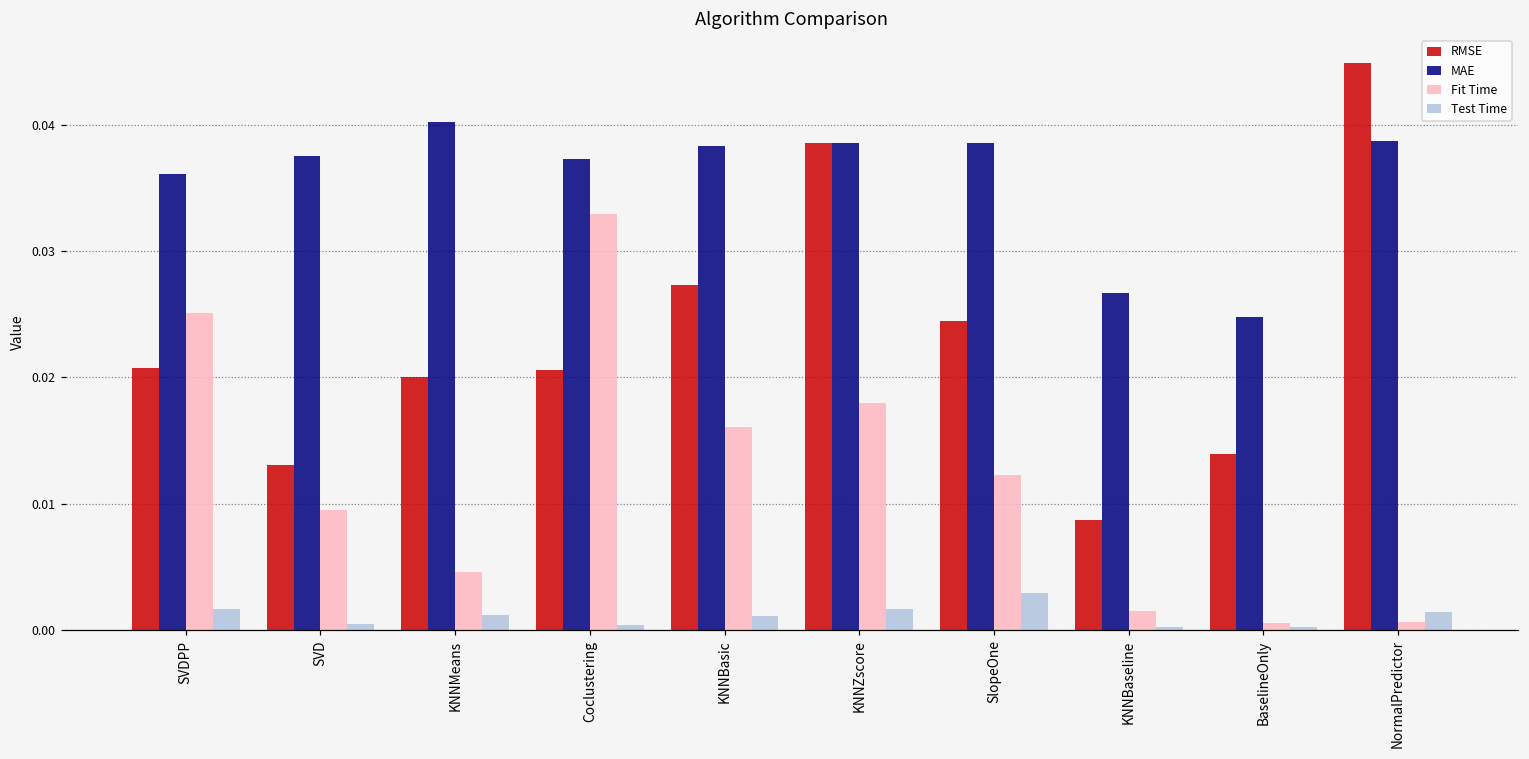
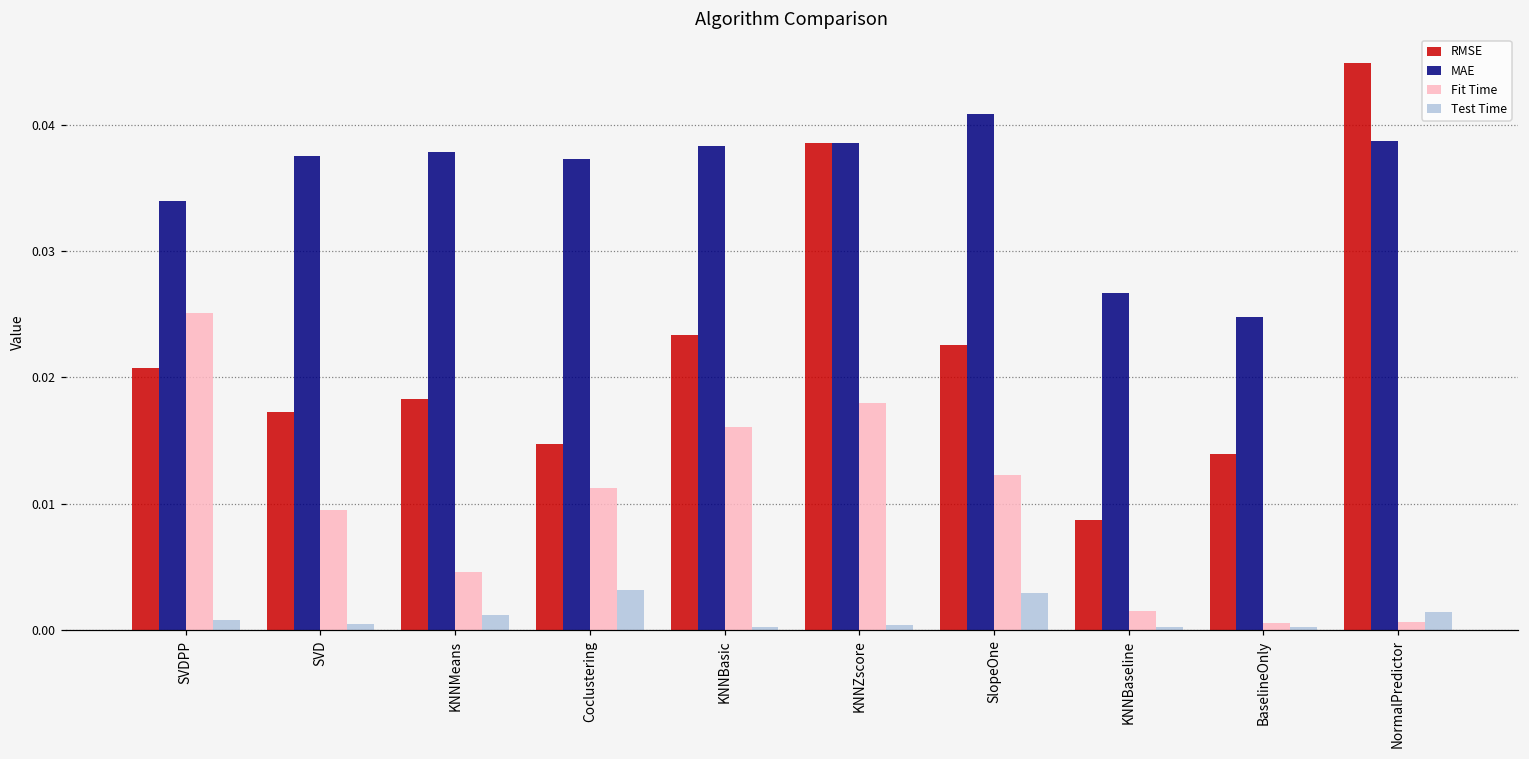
MAE, SVDPP: 0.0361 -> 0.0340
Test Time, SVDPP: 0.0016 -> 0.0008
RMSE, SVD: 0.0130 -> 0.0173
RMSE, KNNMeans: 0.0200 -> 0.0183
MAE, KNNMeans: 0.0402 -> 0.0378
RMSE, Coclustering: 0.0206 -> 0.0147
Fit Time, Coclustering: 0.0329 -> 0.0112
Test Time, Coclustering: 0.0004 -> 0.0032
RMSE, KNNBasic: 0.0273 -> 0.0233
Test Time, KNNBasic: 0.0011 -> 0.0002
Test Time, KNNZscore: 0.0016 -> 0.0004
RMSE, SlopeOne: 0.0245 -> 0.0225
MAE, SlopeOne: 0.0385 -> 0.0408
